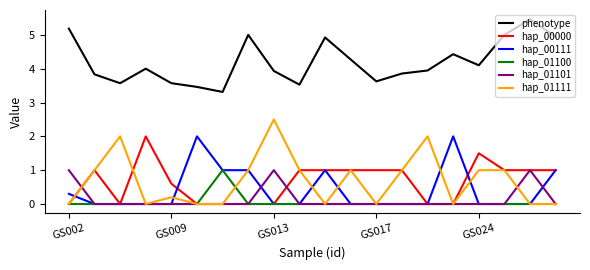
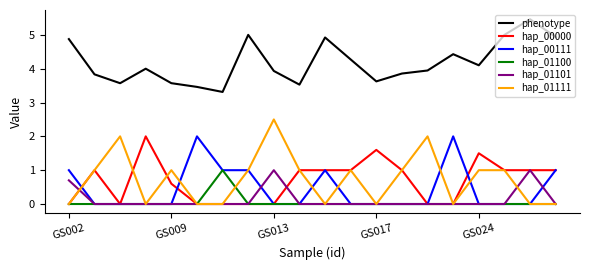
phenotype, GS002: 5.2 -> 4.9
hap_00111, GS002: 0.3 -> 1.0
hap_01101, GS002: 1.0 -> 0.7
hap_01111, GS009: 0.2 -> 1.0
hap_00000, GS017: 1.0 -> 1.6
